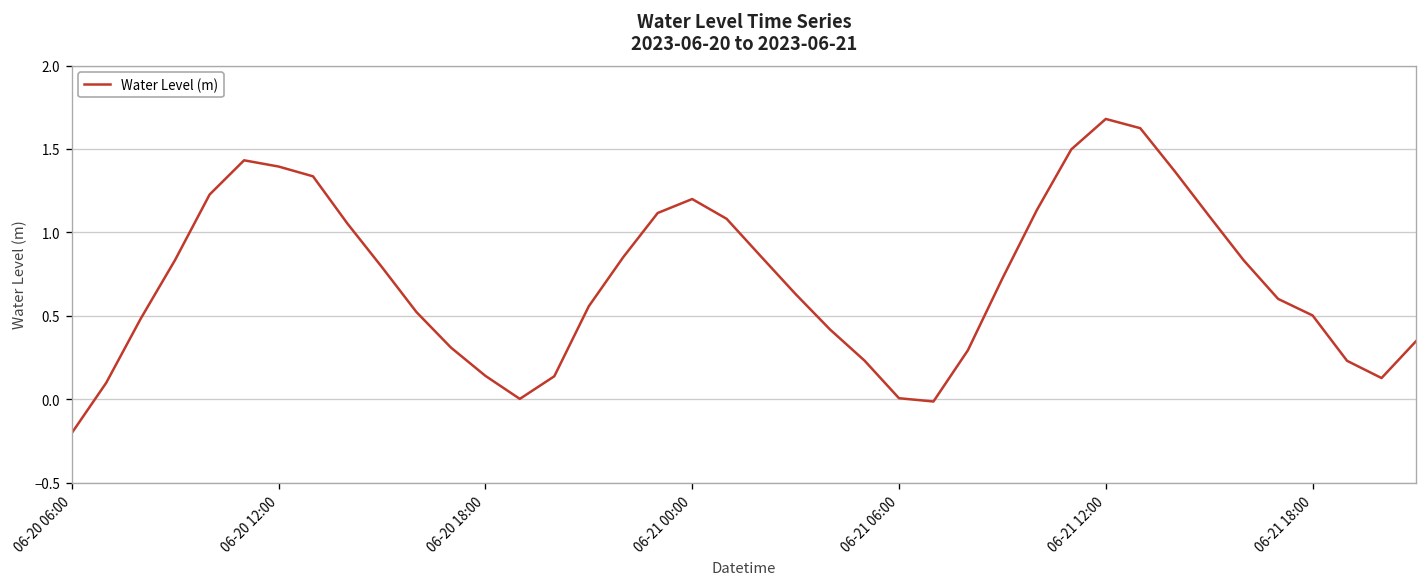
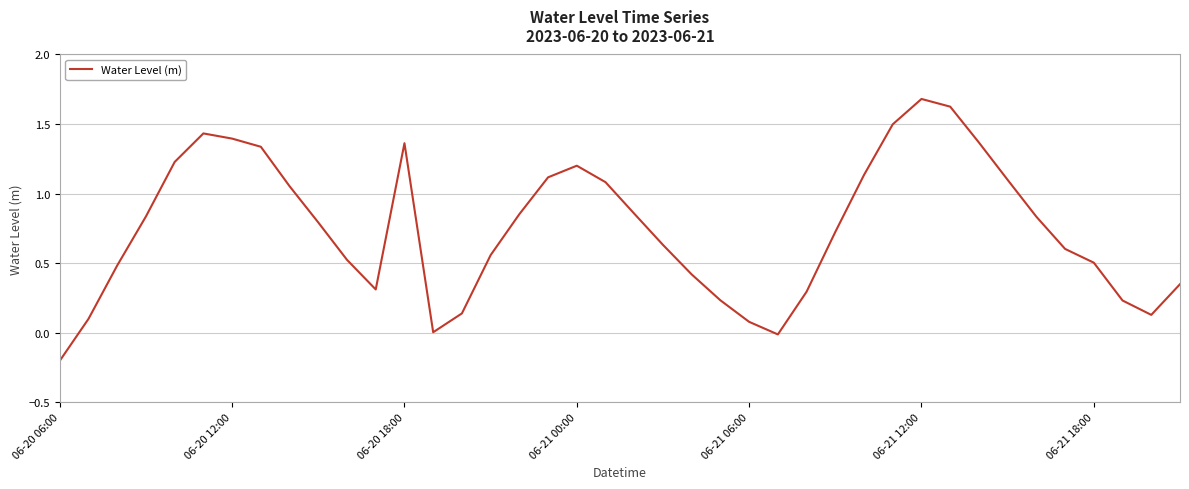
06-20 18:00: 0.14 -> 1.36
06-21 06:00: 0.01 -> 0.08
